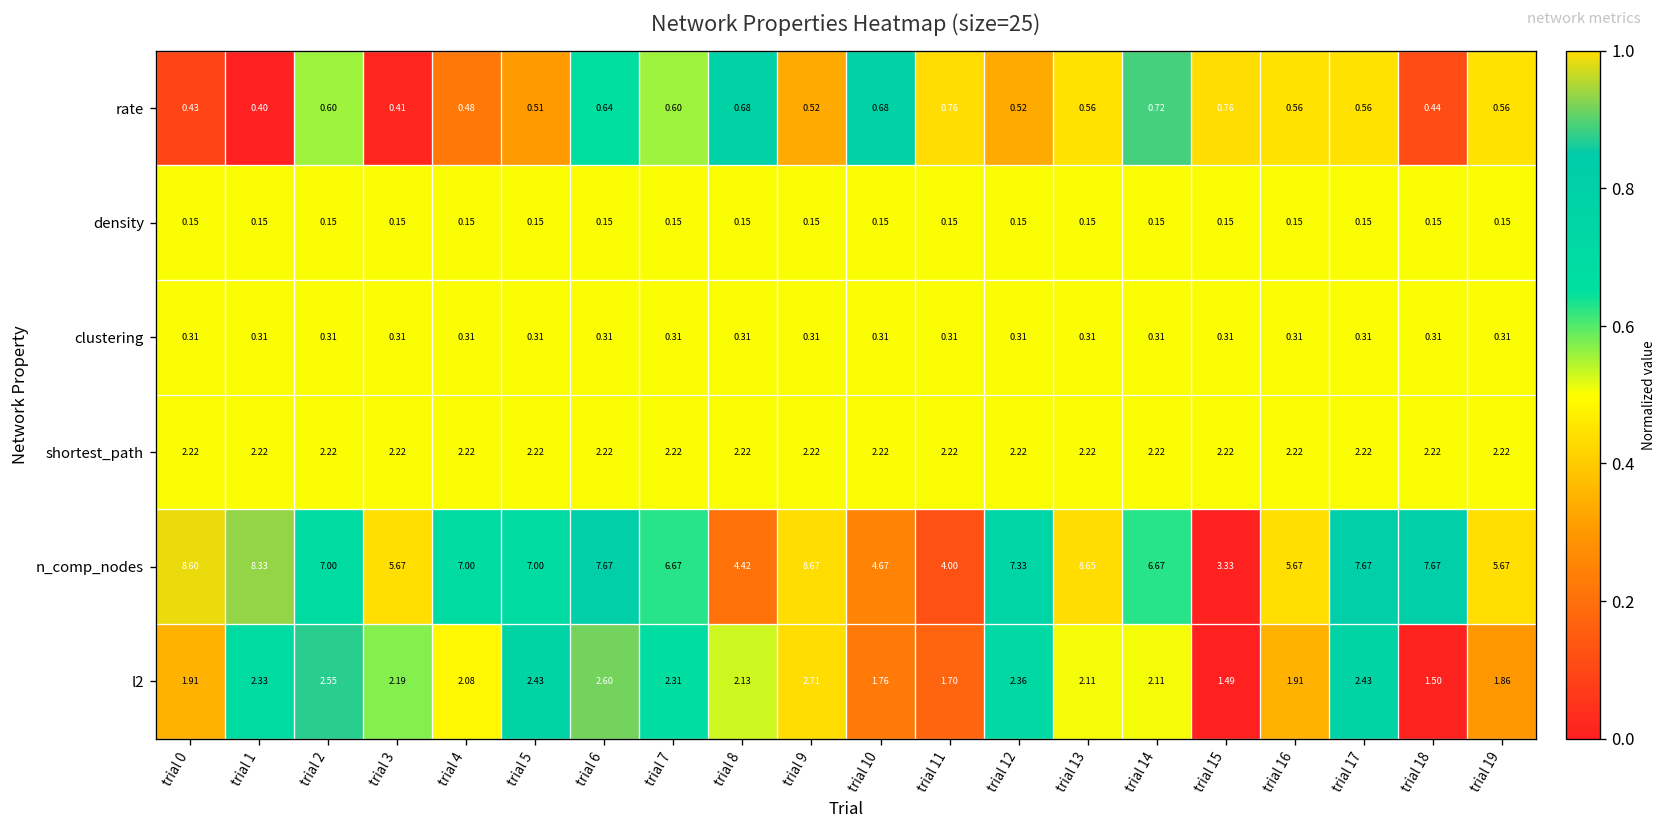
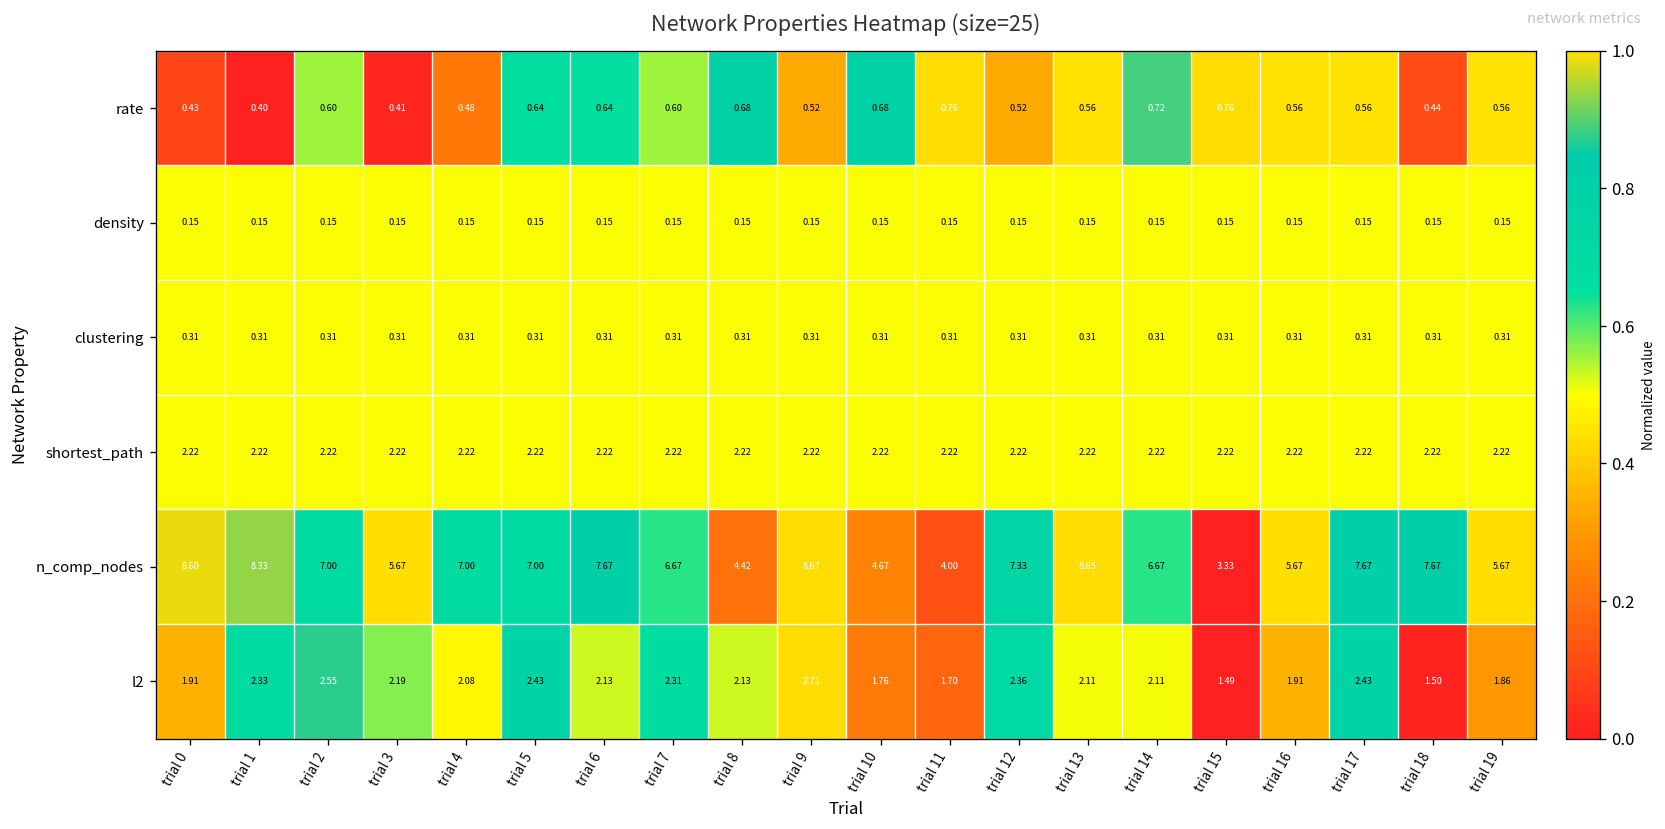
rate, trial 5: 0.51 -> 0.64
l2, trial 6: 2.60 -> 2.13
